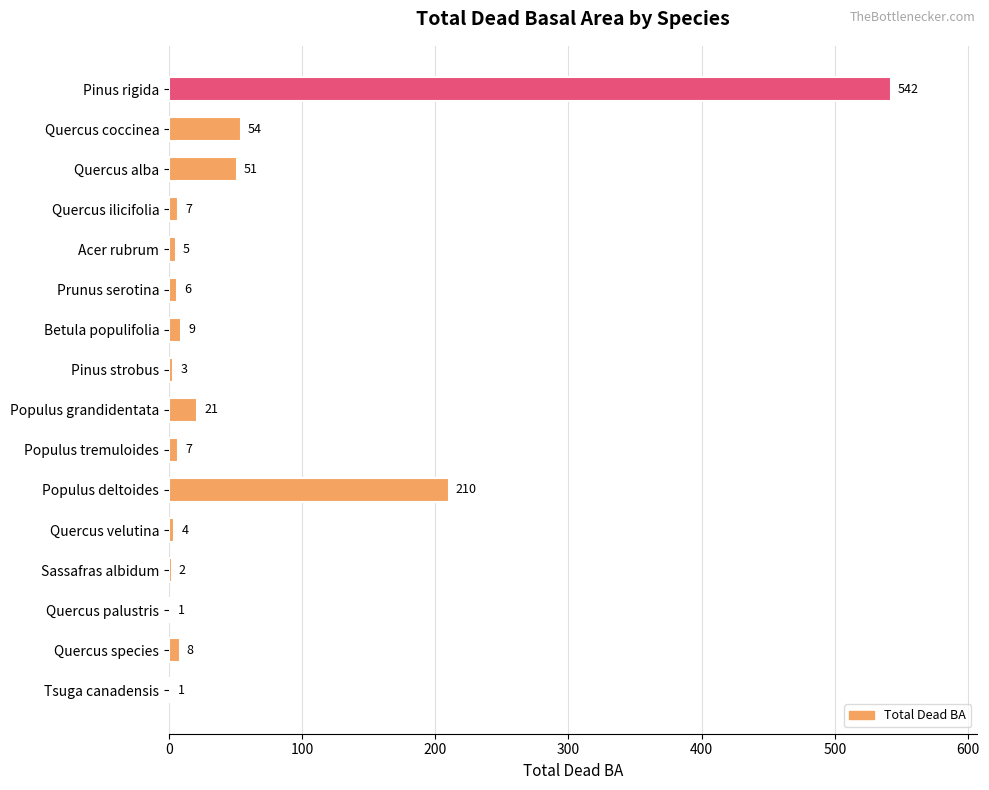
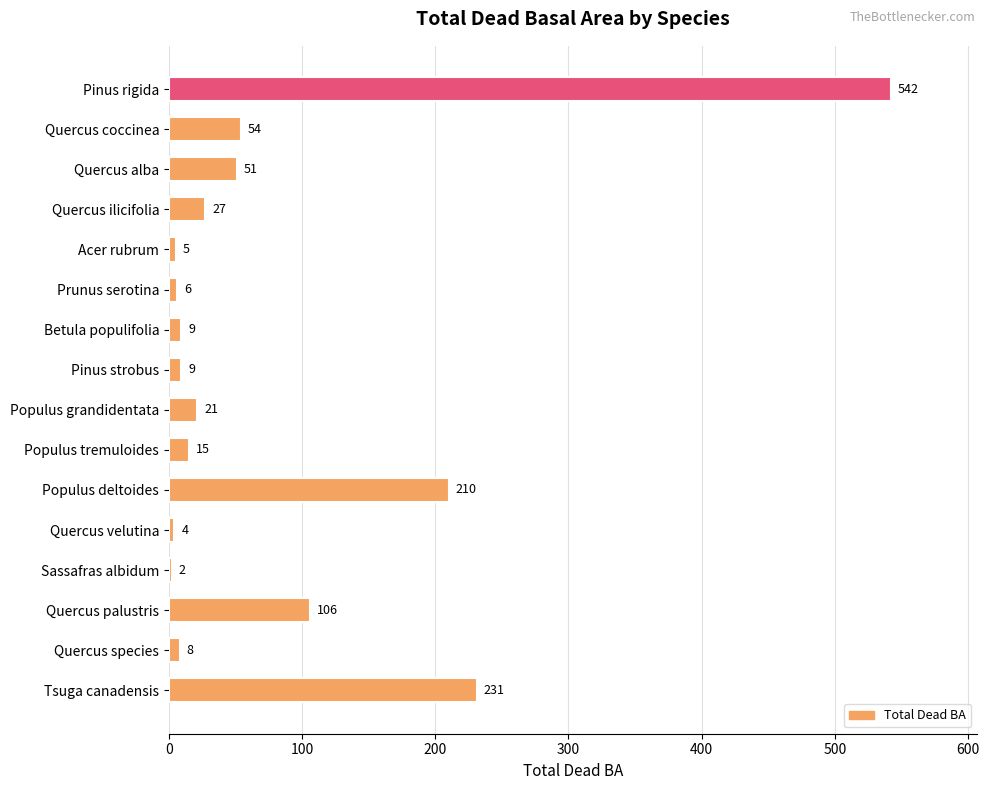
Quercus ilicifolia: 7 -> 27
Pinus strobus: 3 -> 9
Populus tremuloides: 7 -> 15
Quercus palustris: 1 -> 106
Tsuga canadensis: 1 -> 231
